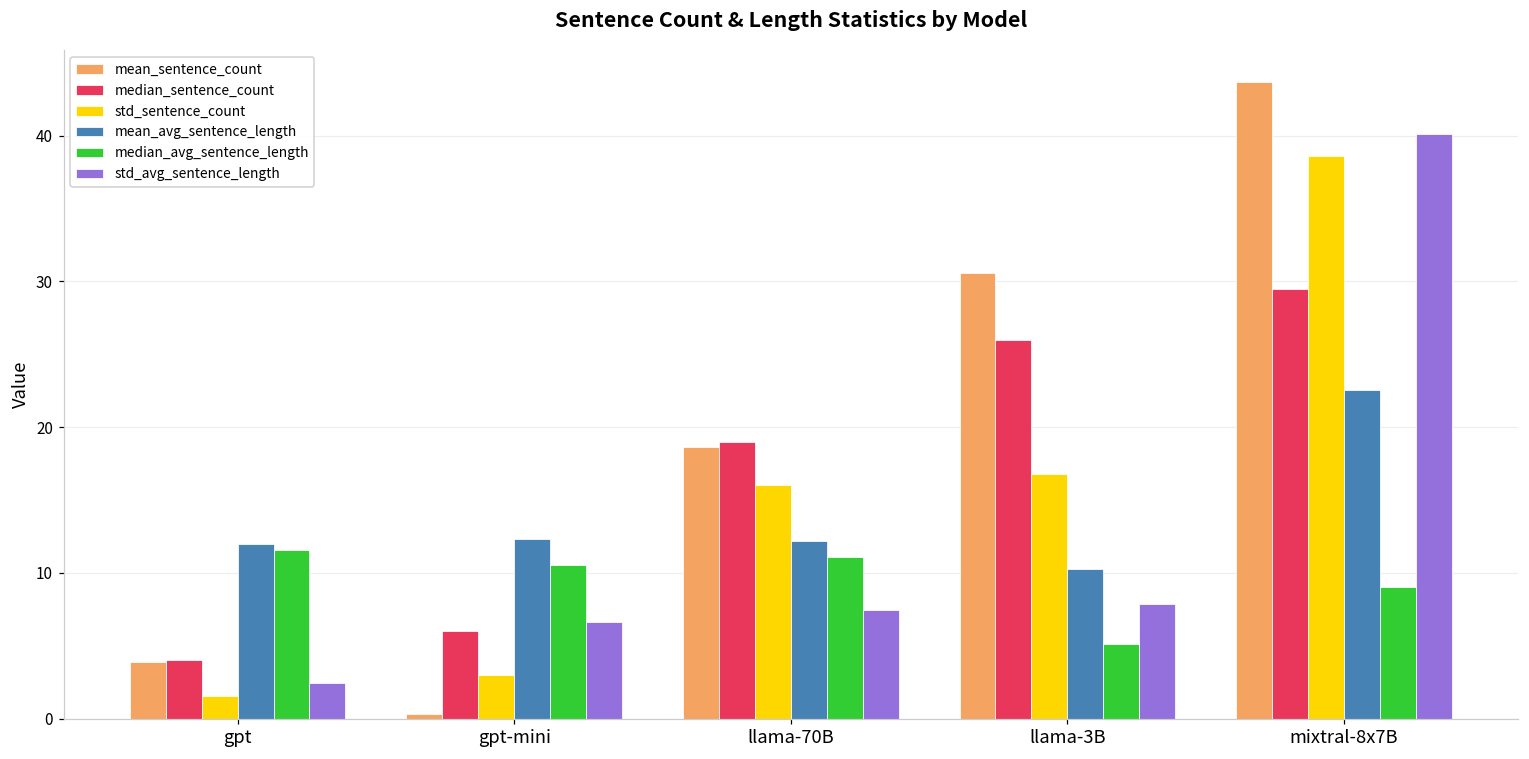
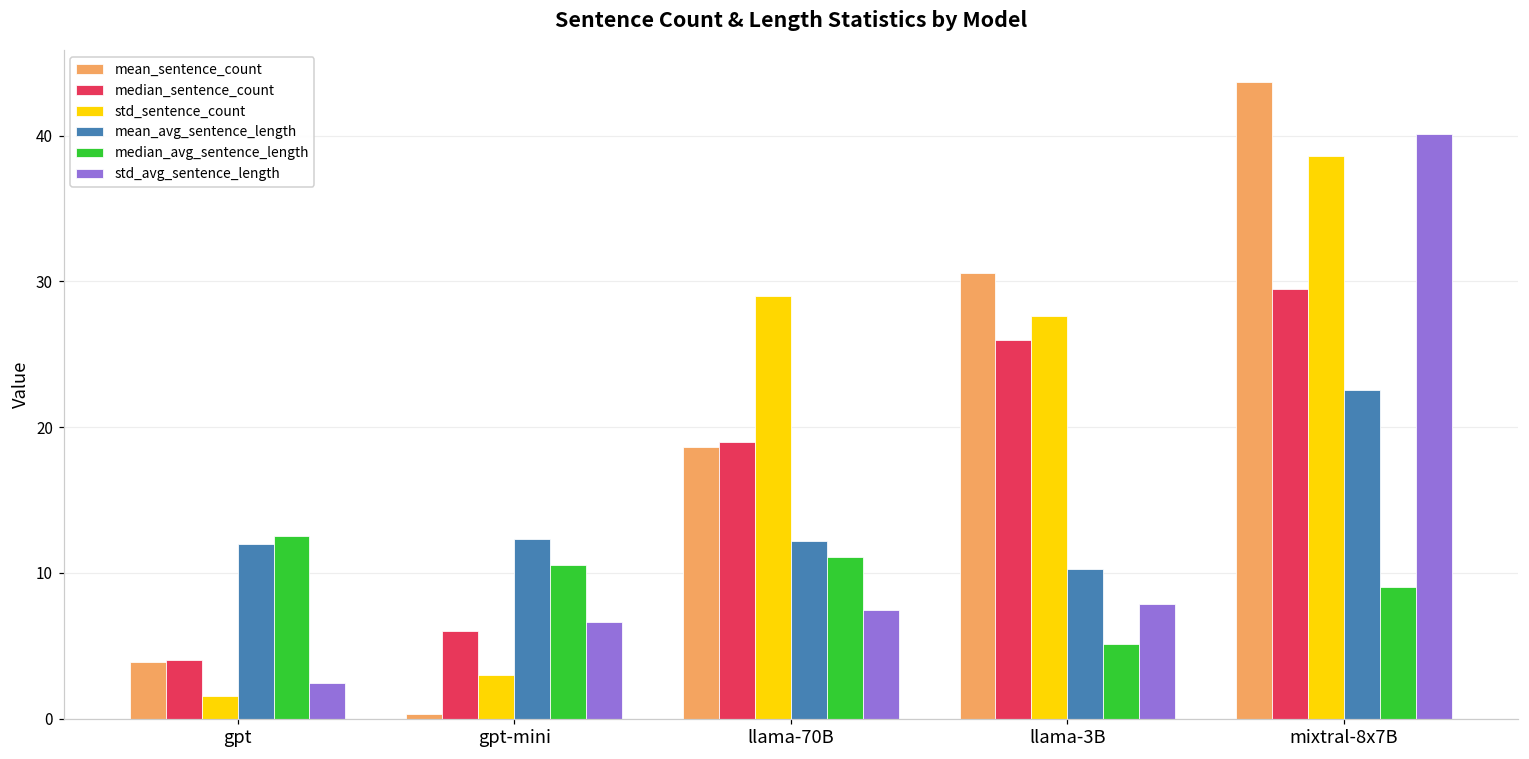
median_avg_sentence_length, gpt: 11.6 -> 12.5
std_sentence_count, llama-70B: 16.1 -> 29.0
std_sentence_count, llama-3B: 16.8 -> 27.6
